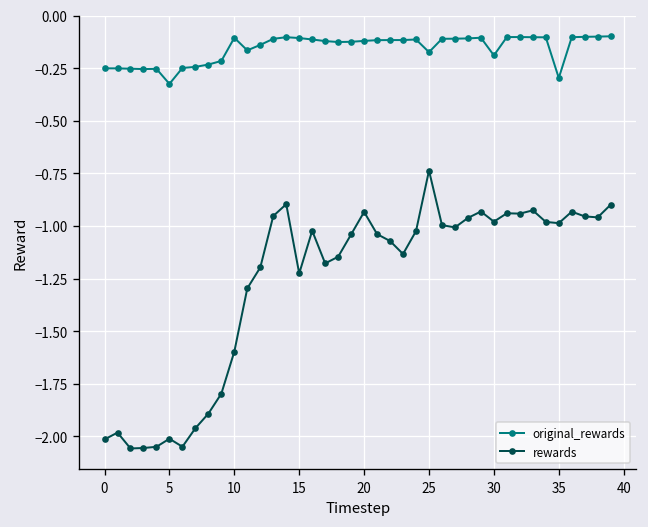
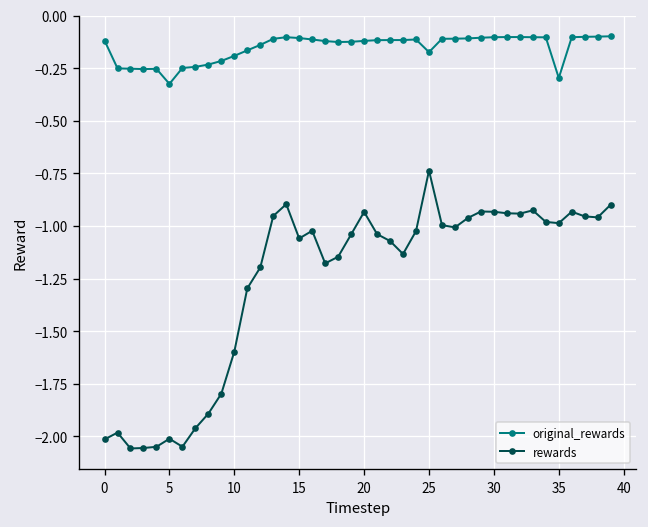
original_rewards, 0: -0.25 -> -0.12
original_rewards, 10: -0.10 -> -0.19
rewards, 15: -1.23 -> -1.06
original_rewards, 30: -0.19 -> -0.10
rewards, 30: -0.98 -> -0.93
